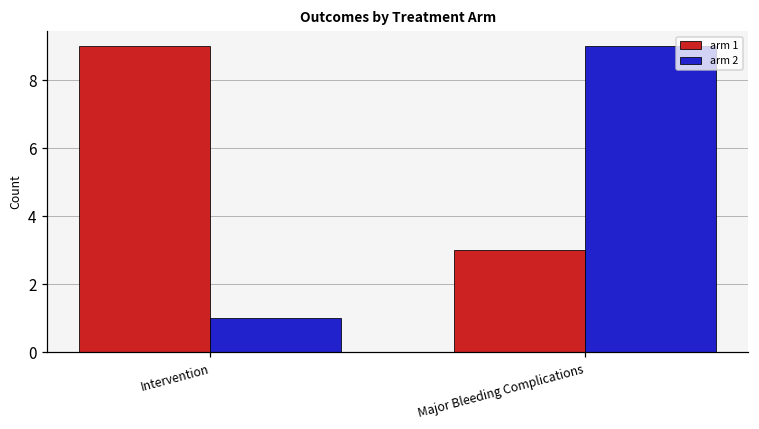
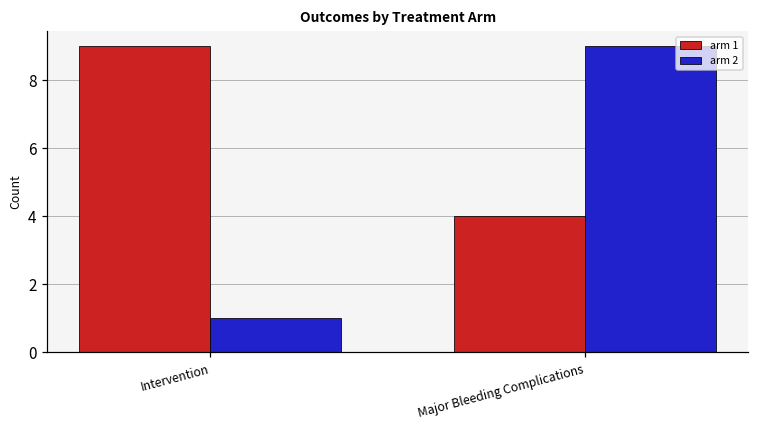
arm 1, Major Bleeding Complications: 3 -> 4
